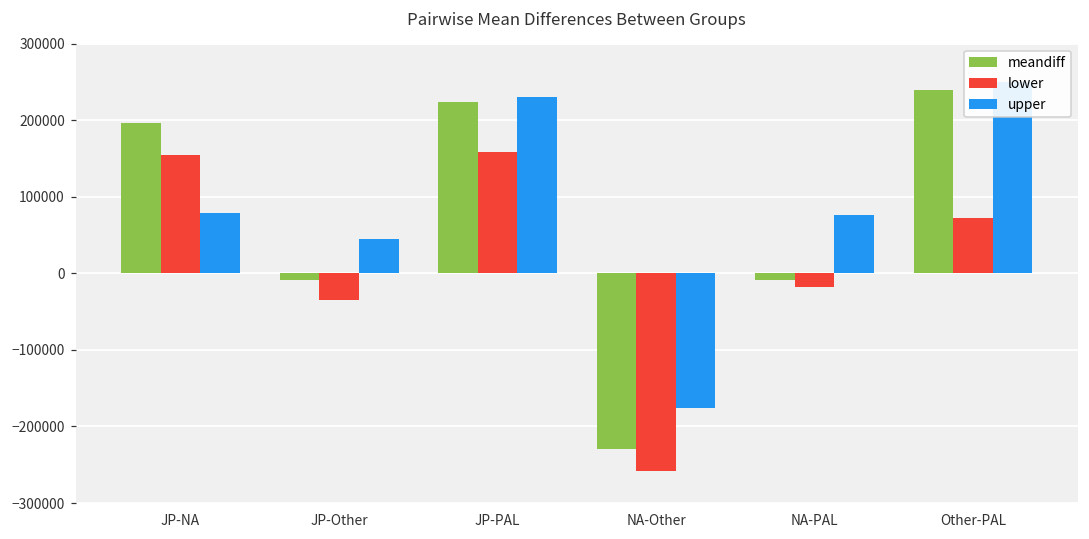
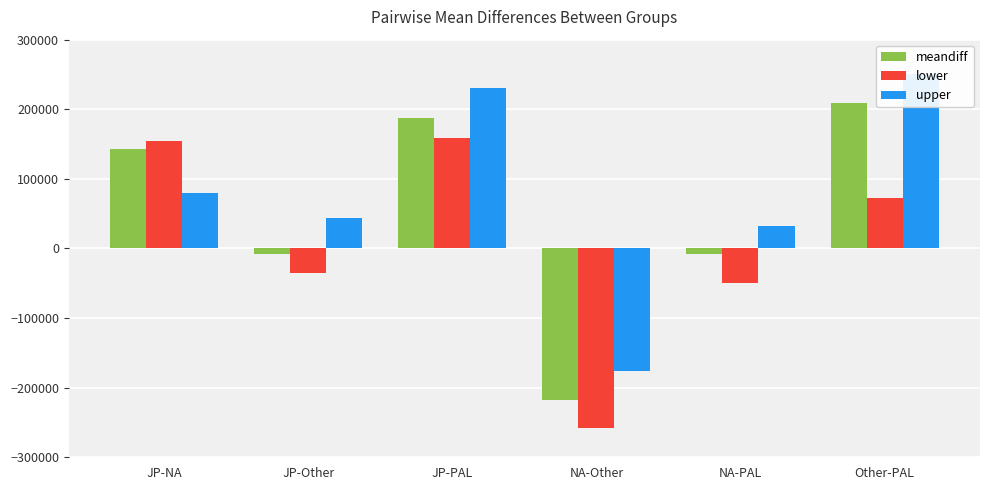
meandiff, JP-NA: 200000 -> 140000
meandiff, JP-PAL: 220000 -> 190000
meandiff, NA-Other: -230000 -> -220000
lower, NA-PAL: -20000 -> -50000
upper, NA-PAL: 80000 -> 30000
meandiff, Other-PAL: 240000 -> 210000
